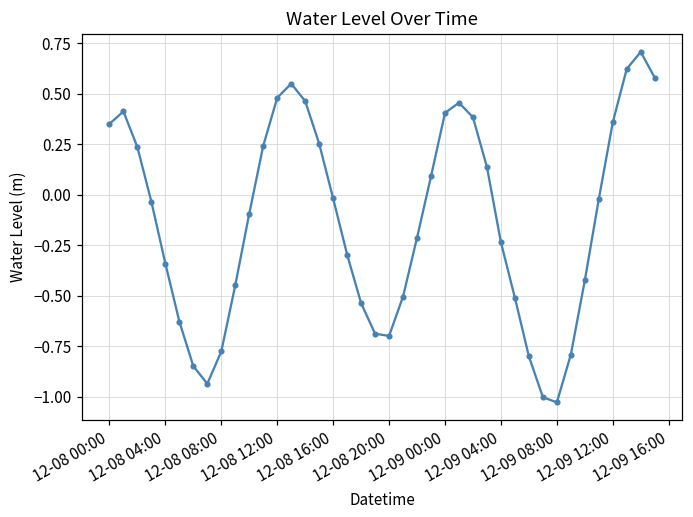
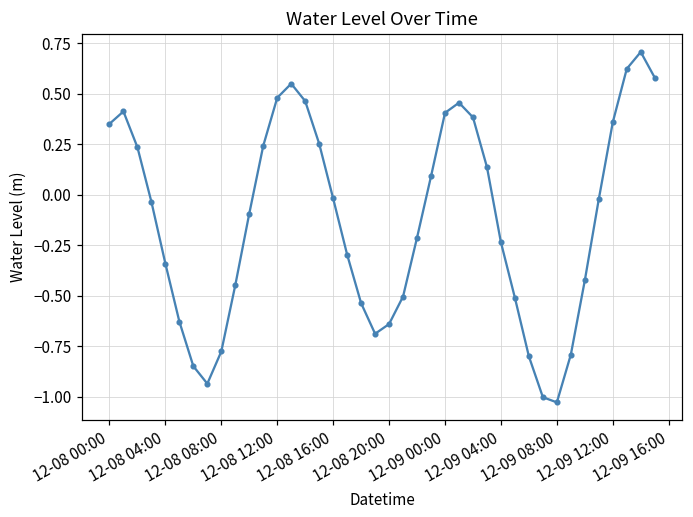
12-08 20:00: -0.70 -> -0.64
